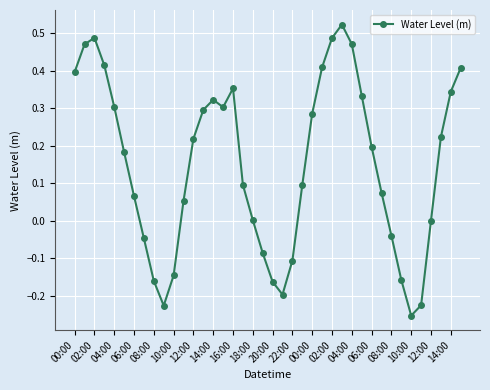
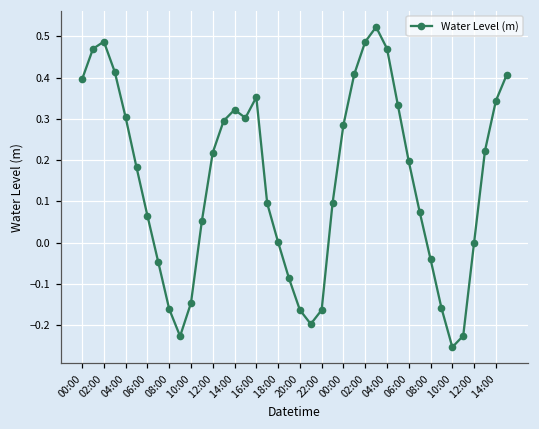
22:00: -0.11 -> -0.16
